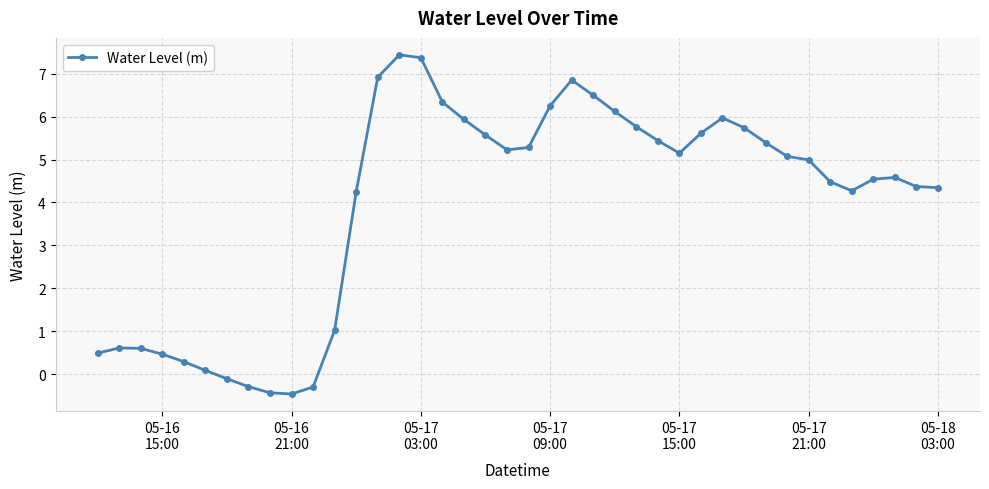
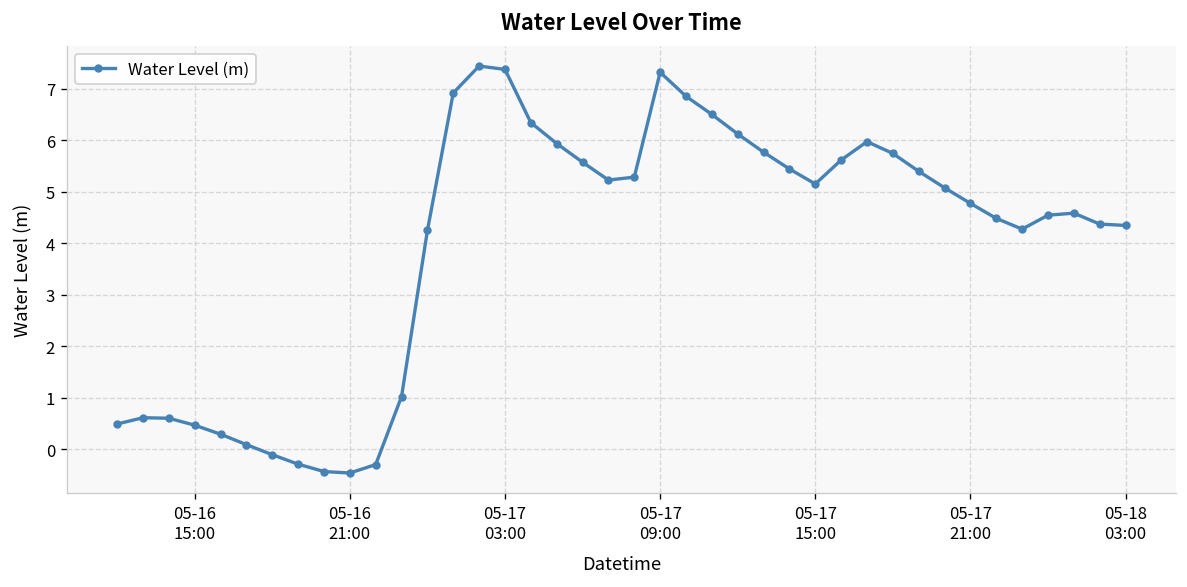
05-17 09:00: 6.2 -> 7.3
05-17 21:00: 5.0 -> 4.8
